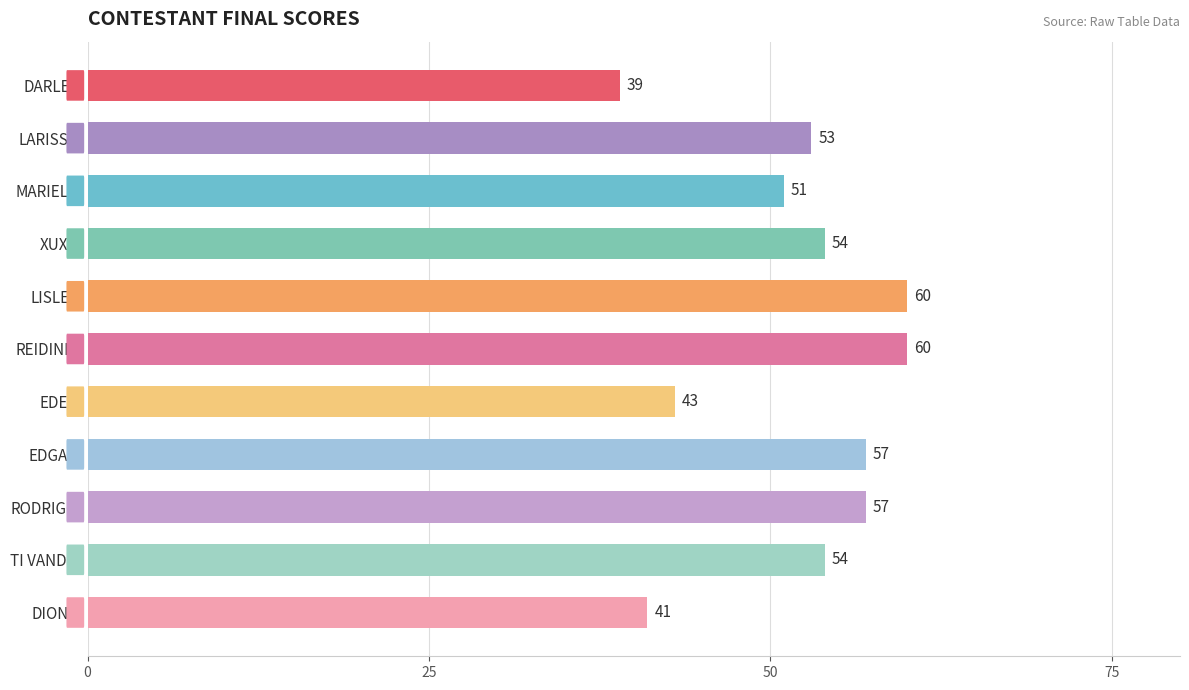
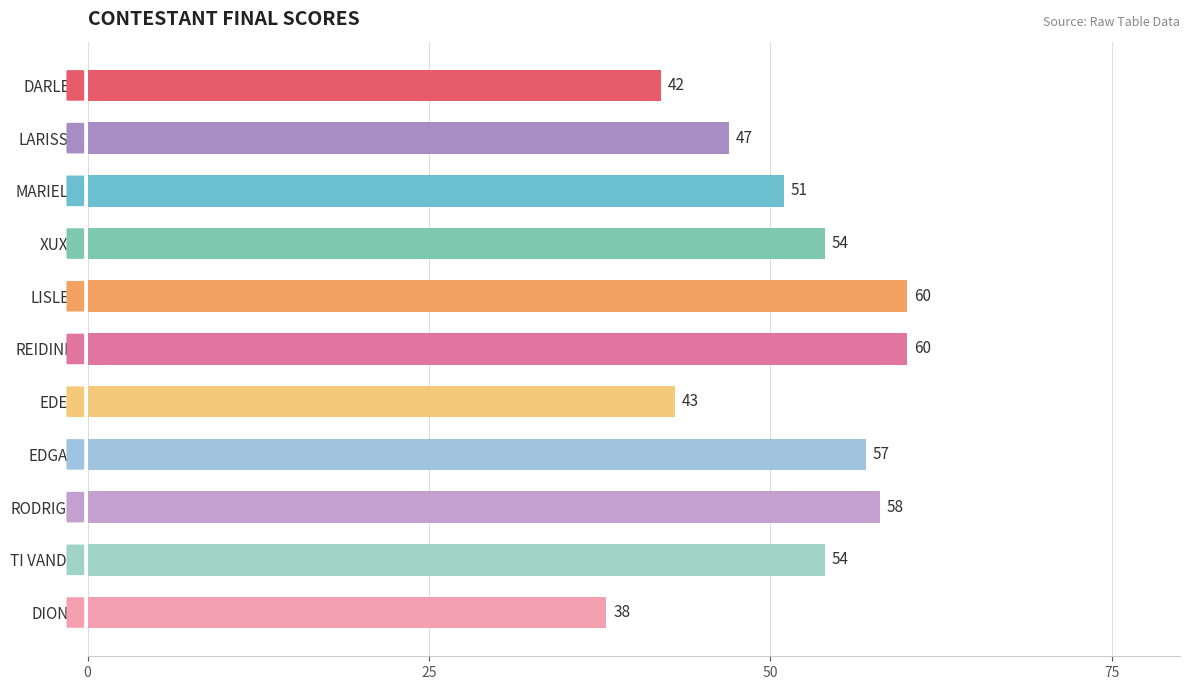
DARLEY: 39 -> 42
LARISSA: 53 -> 47
RODRIGO: 57 -> 58
DIONE: 41 -> 38
